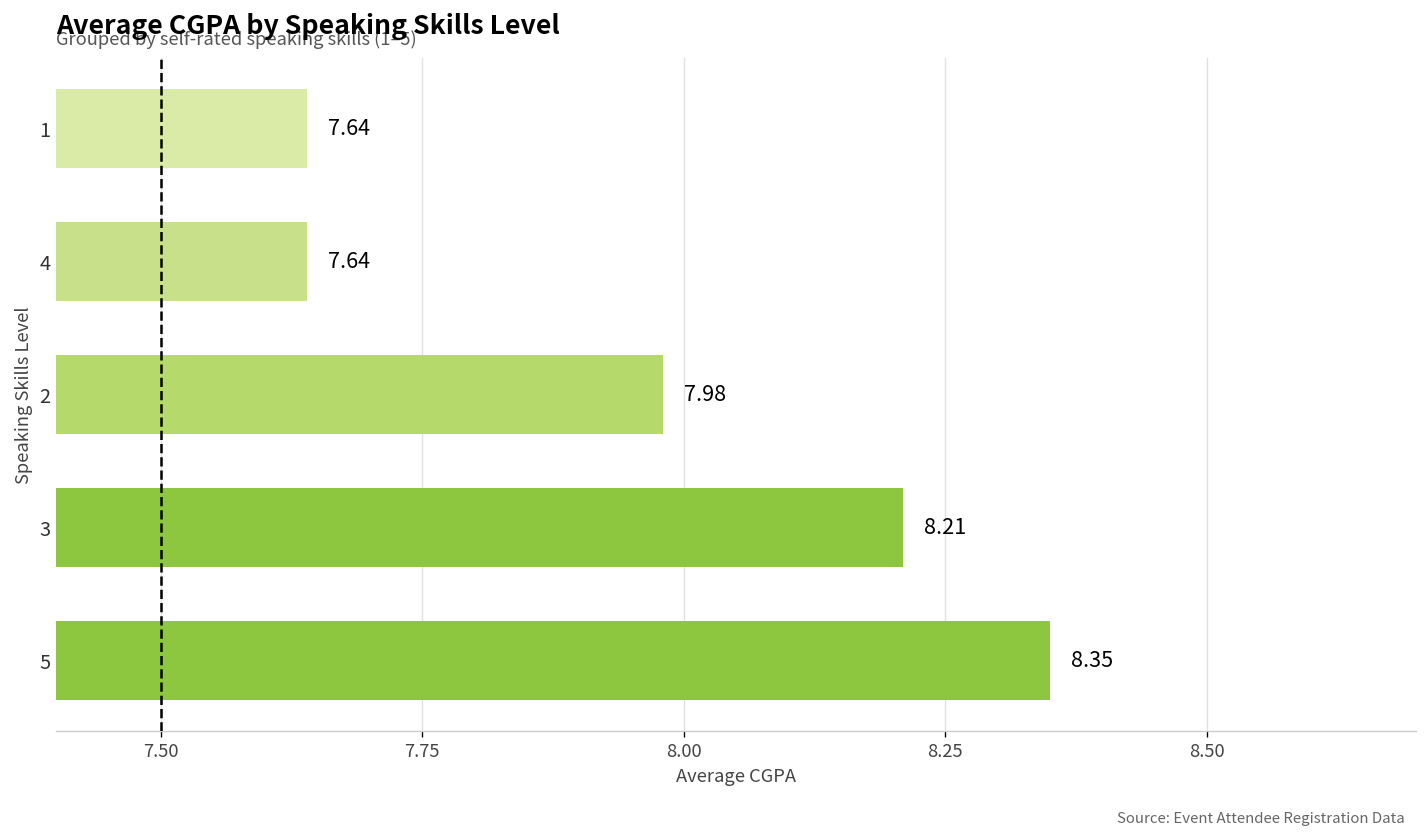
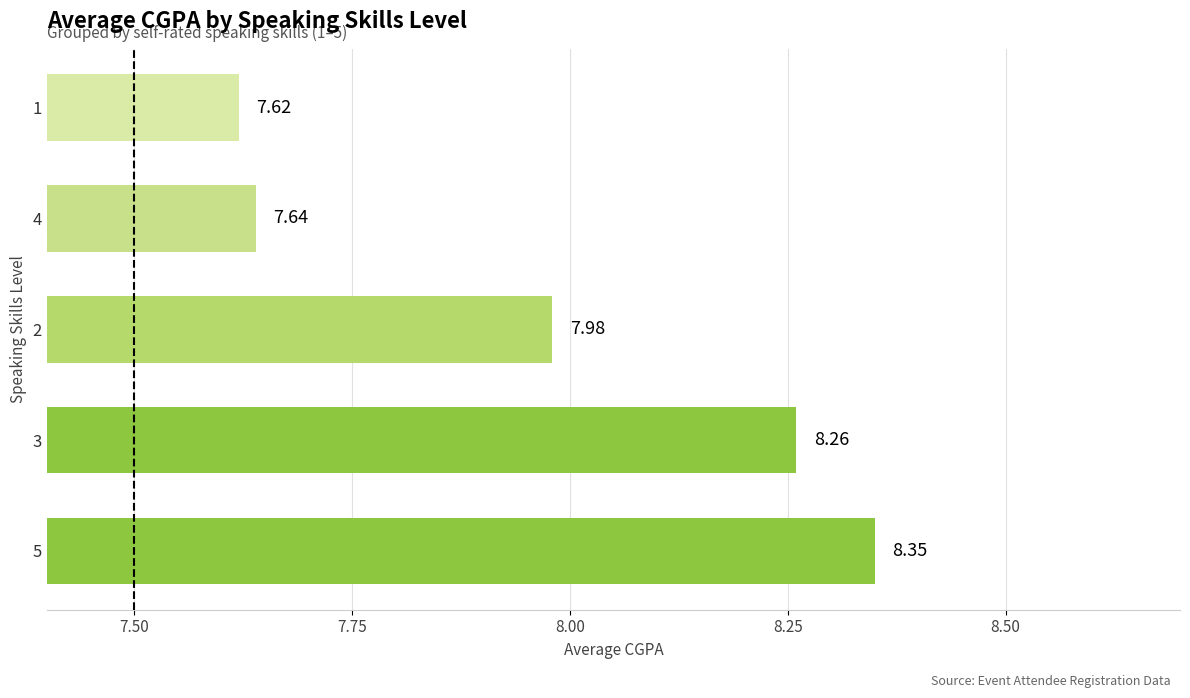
1: 7.64 -> 7.62
3: 8.21 -> 8.26
